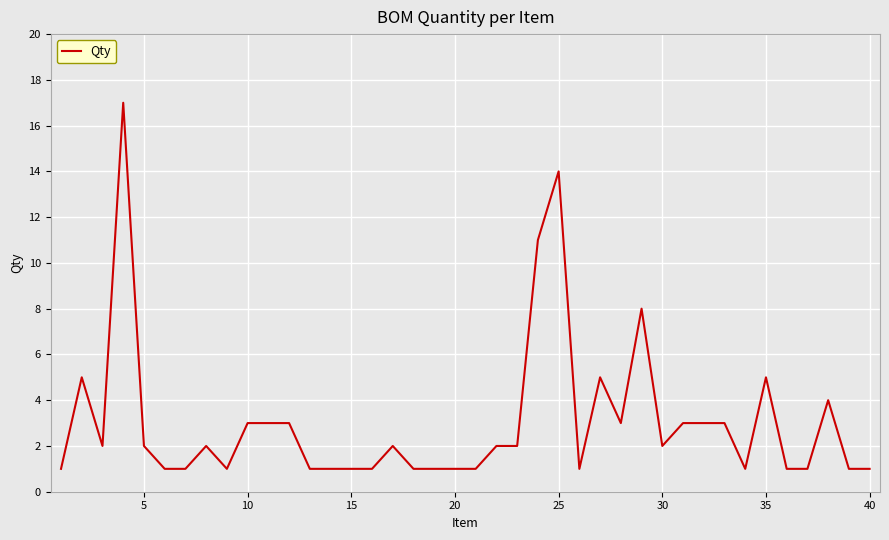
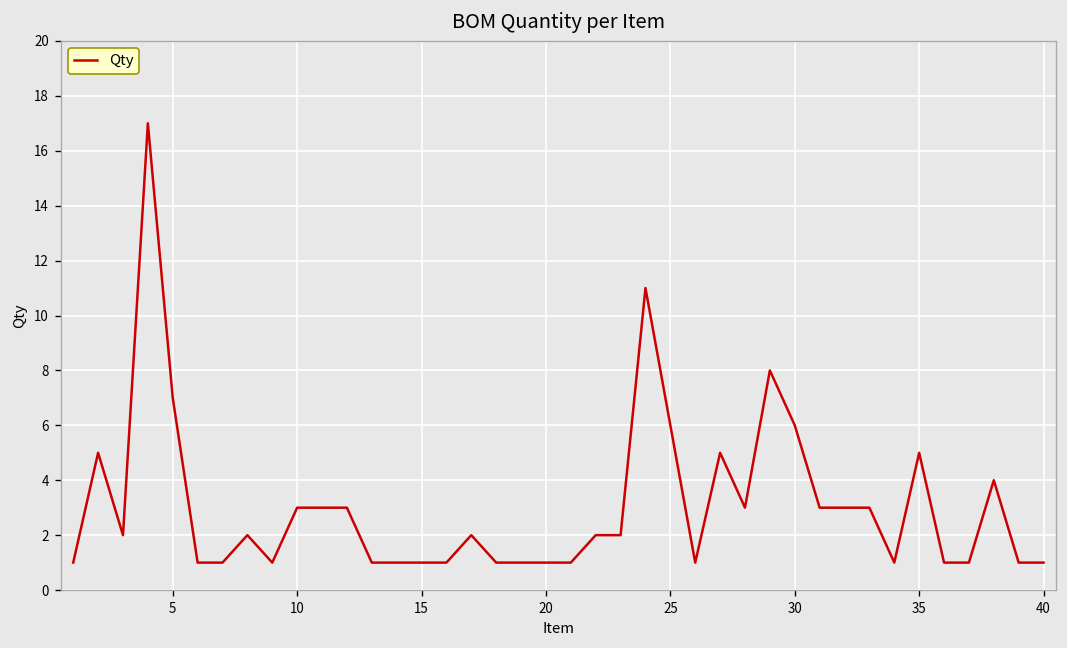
5: 2 -> 7
25: 14 -> 6
30: 2 -> 6
